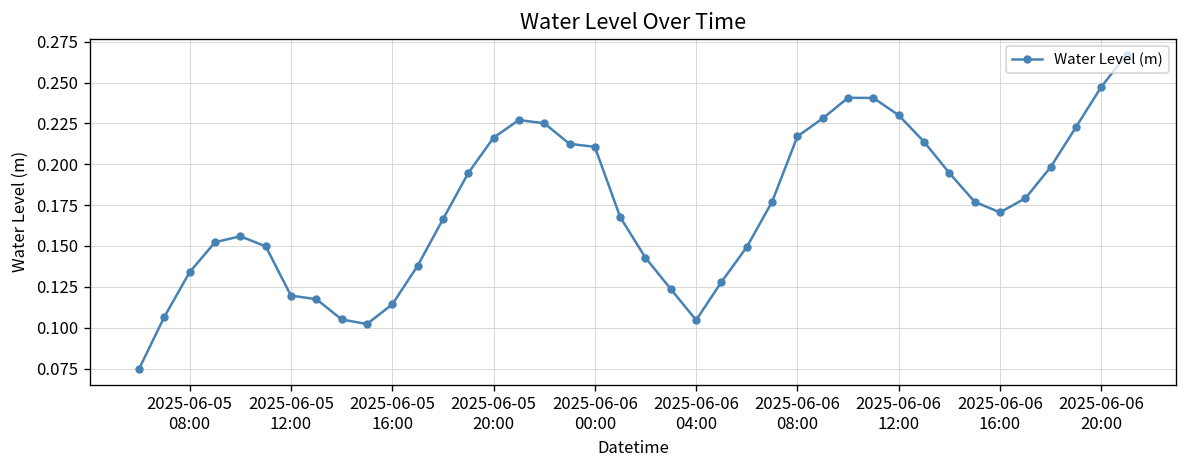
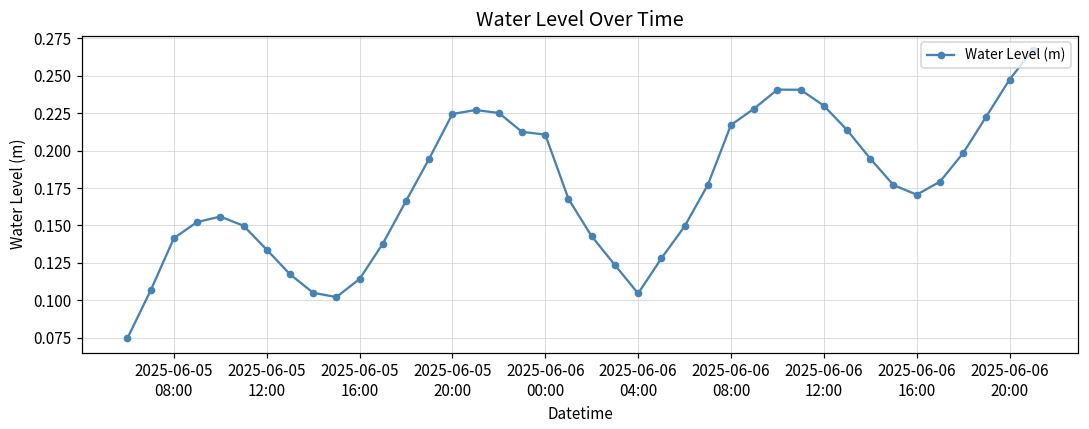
2025-06-05 08:00: 0.134 -> 0.142
2025-06-05 12:00: 0.120 -> 0.134
2025-06-05 20:00: 0.216 -> 0.224
